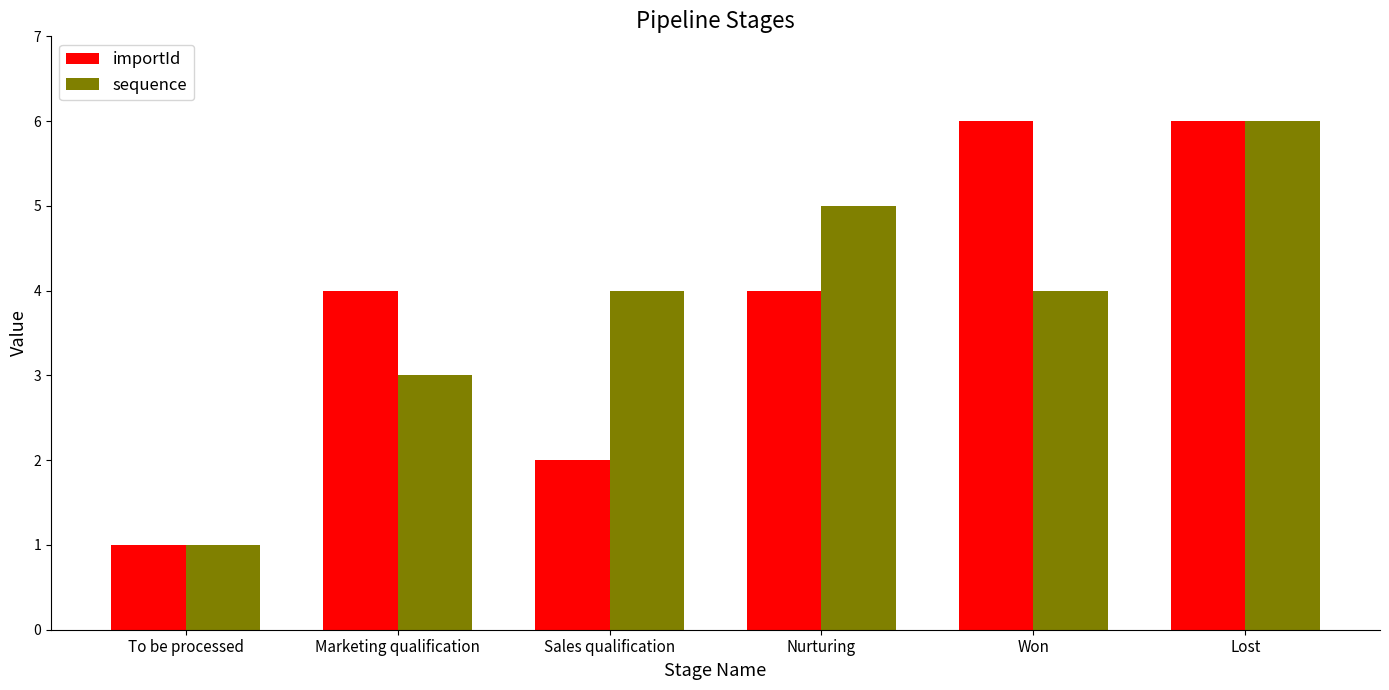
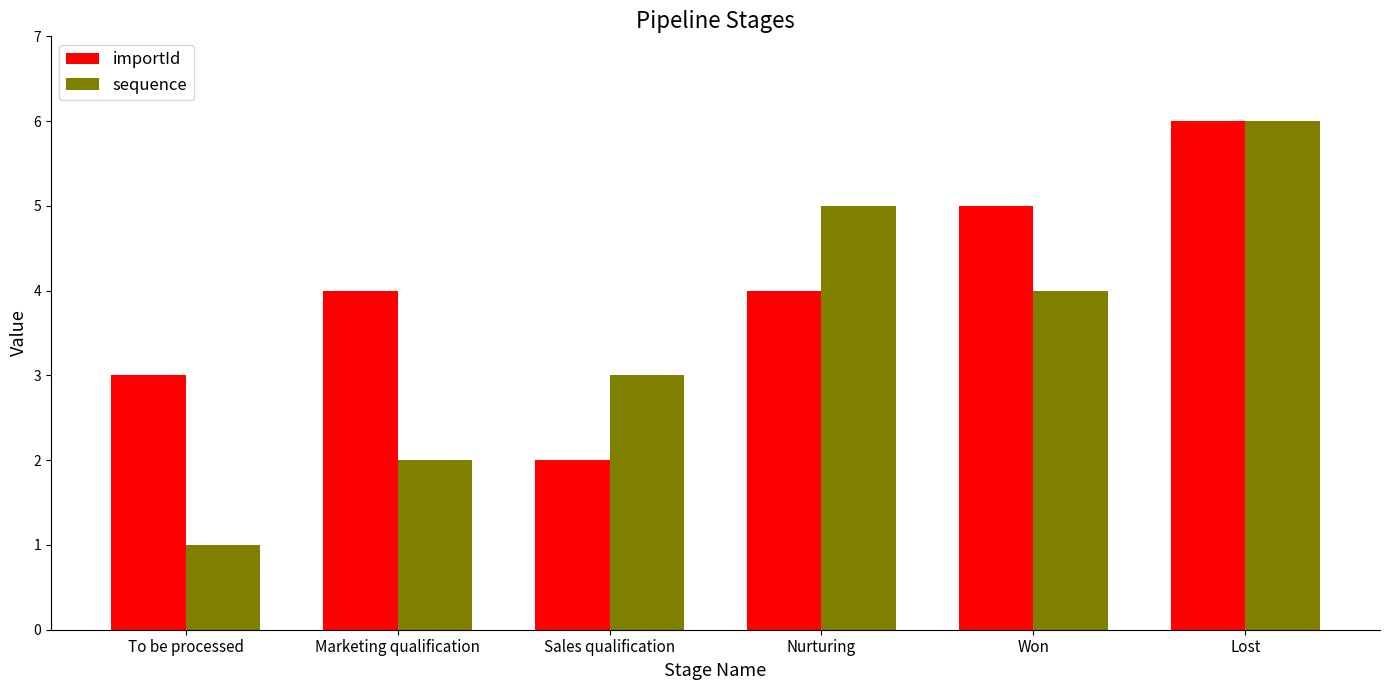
importId, To be processed: 1 -> 3
sequence, Marketing qualification: 3 -> 2
sequence, Sales qualification: 4 -> 3
importId, Won: 6 -> 5
